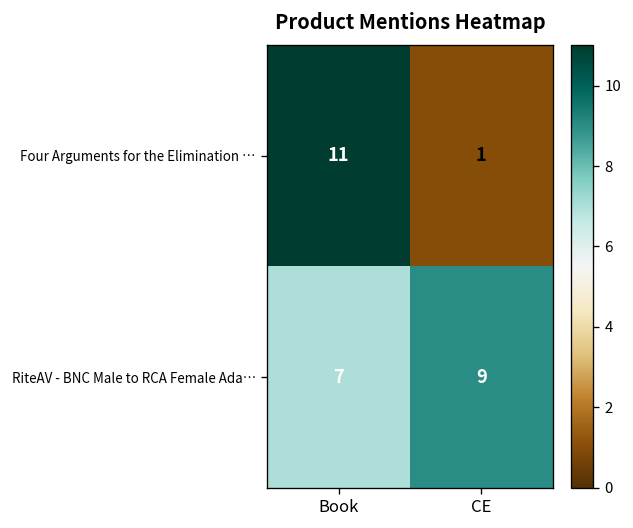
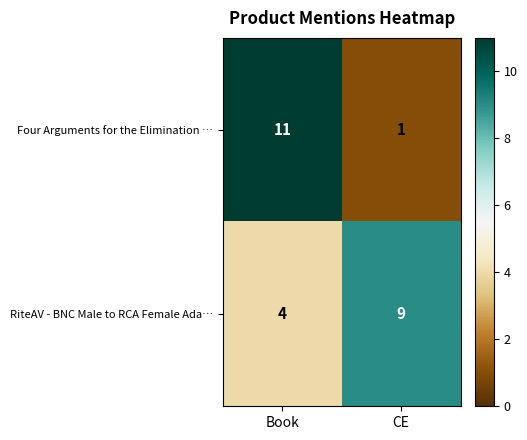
RiteAV - BNC Male to RCA Female Ada…, Book: 7 -> 4
